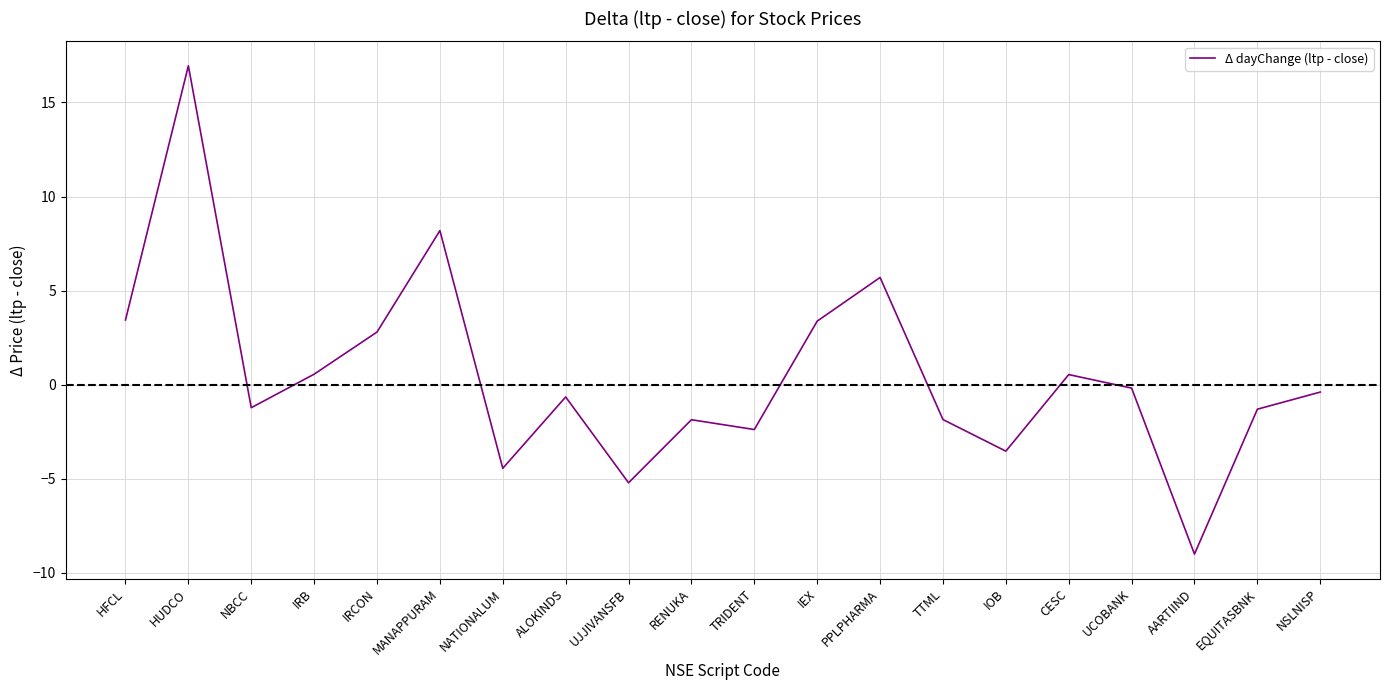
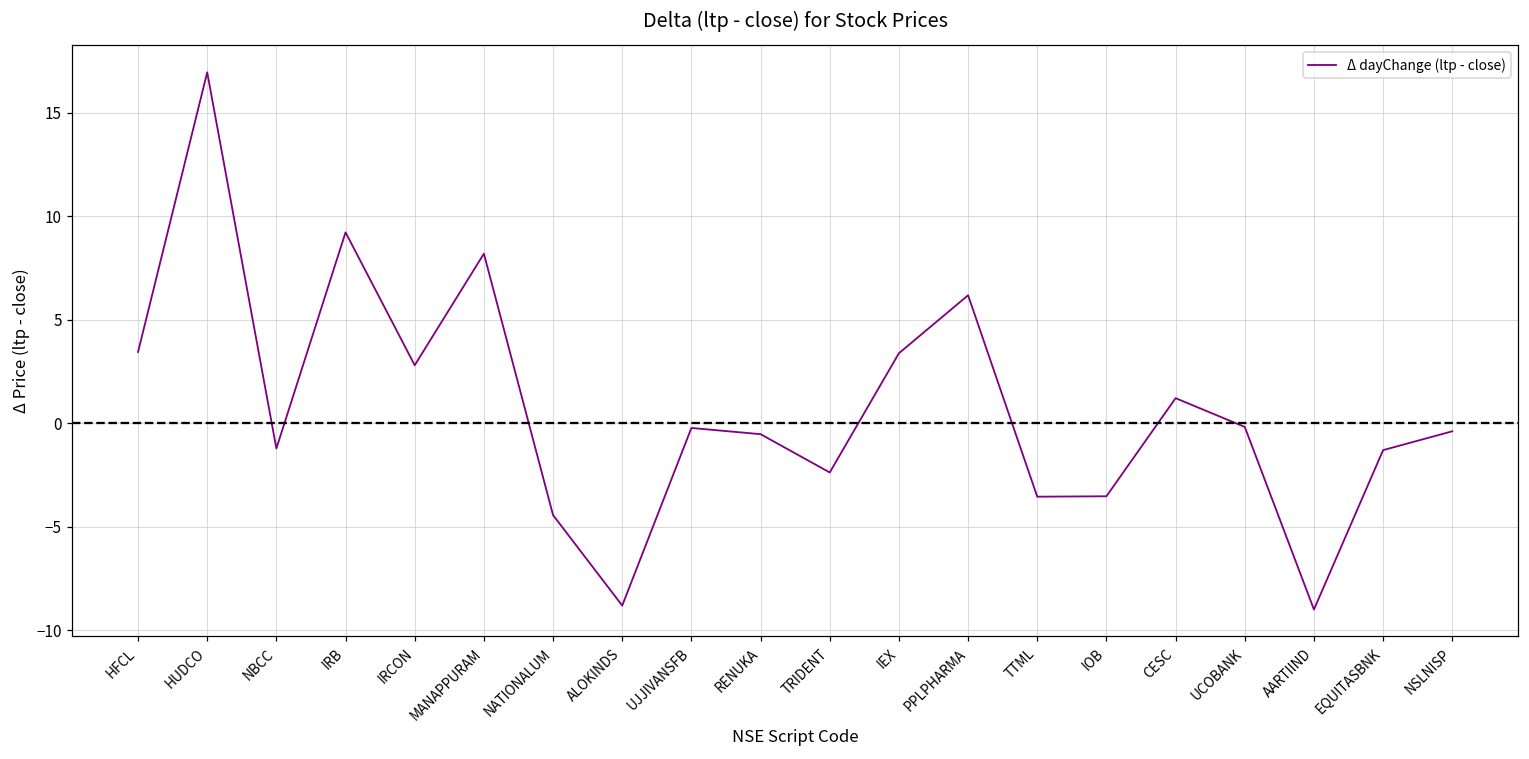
IRB: 0.6 -> 9.2
ALOKINDS: -0.7 -> -8.8
UJJIVANSFB: -5.2 -> -0.2
RENUKA: -1.9 -> -0.5
PPLPHARMA: 5.7 -> 6.2
TTML: -1.9 -> -3.6
CESC: 0.5 -> 1.2
